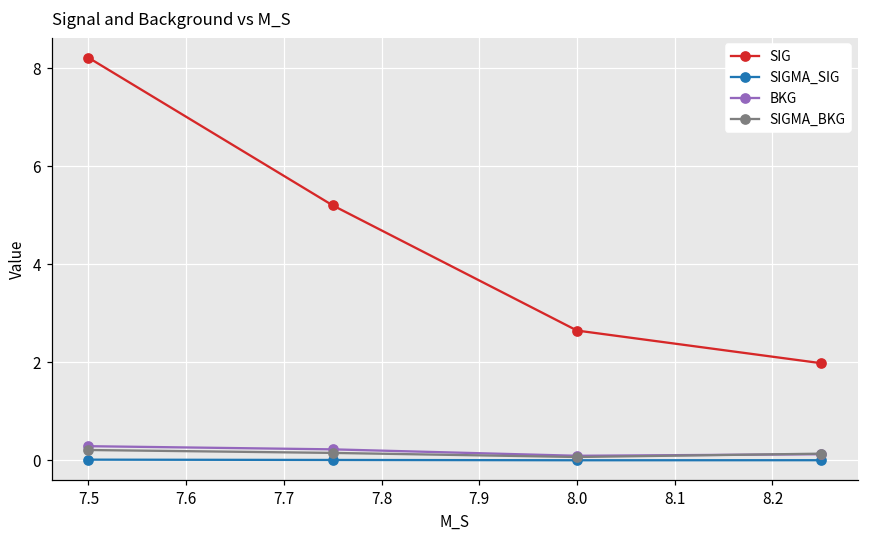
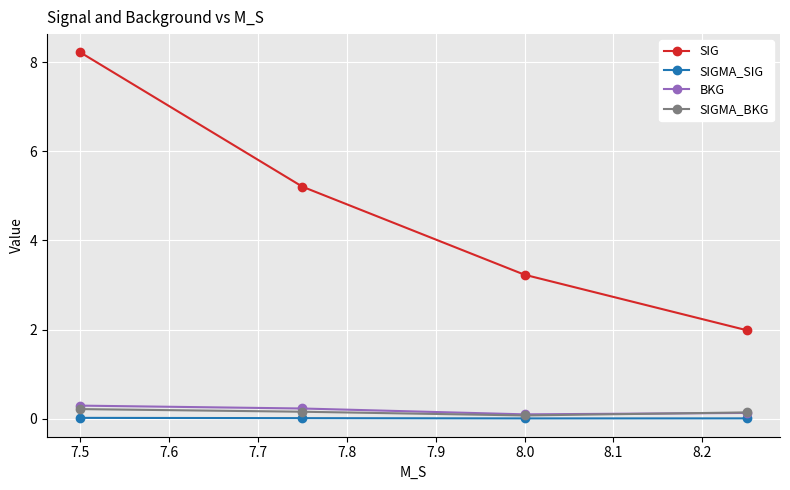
SIG, 8.0: 2.7 -> 3.2
